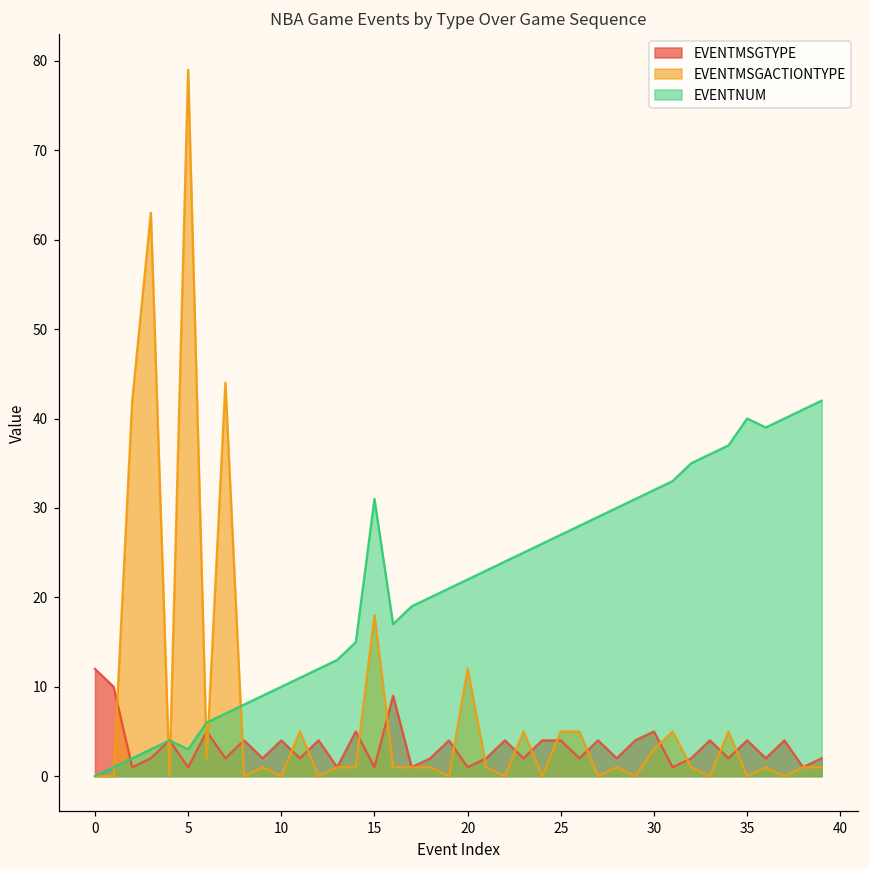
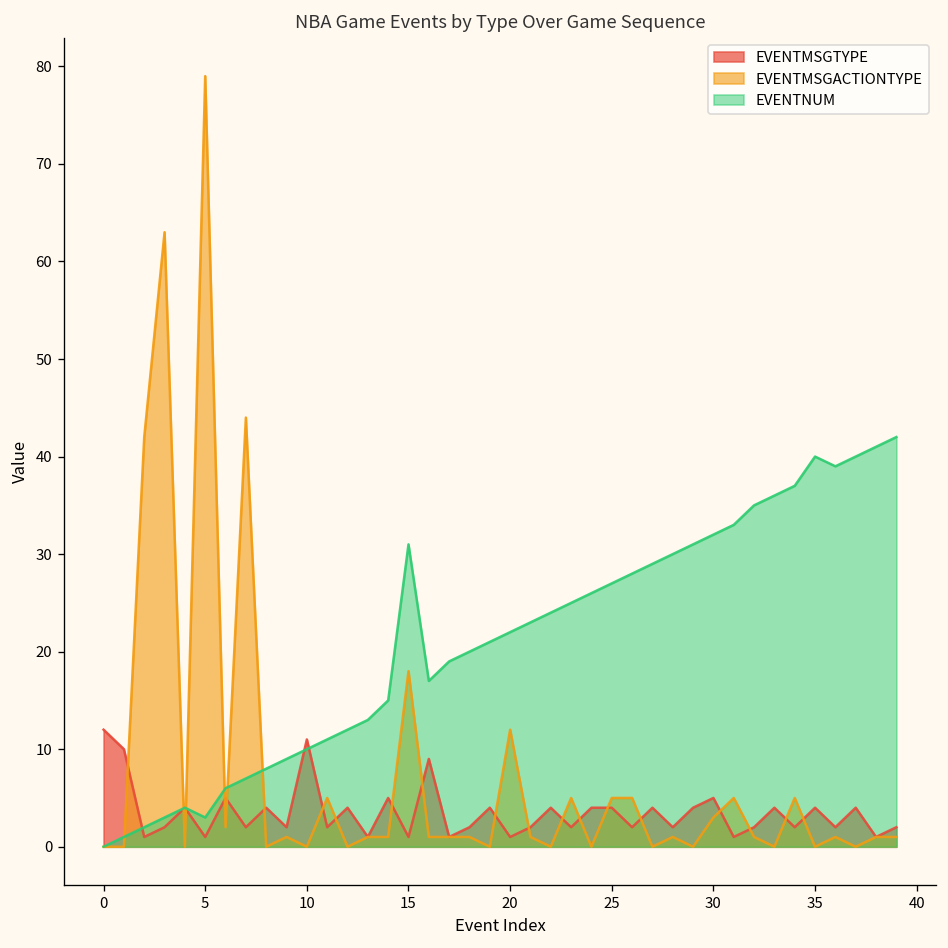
EVENTMSGTYPE, 10: 4 -> 11
